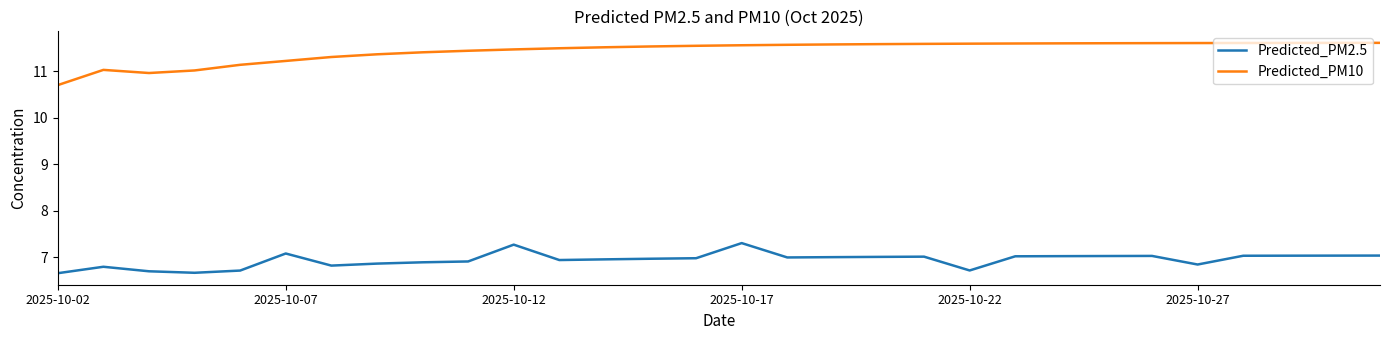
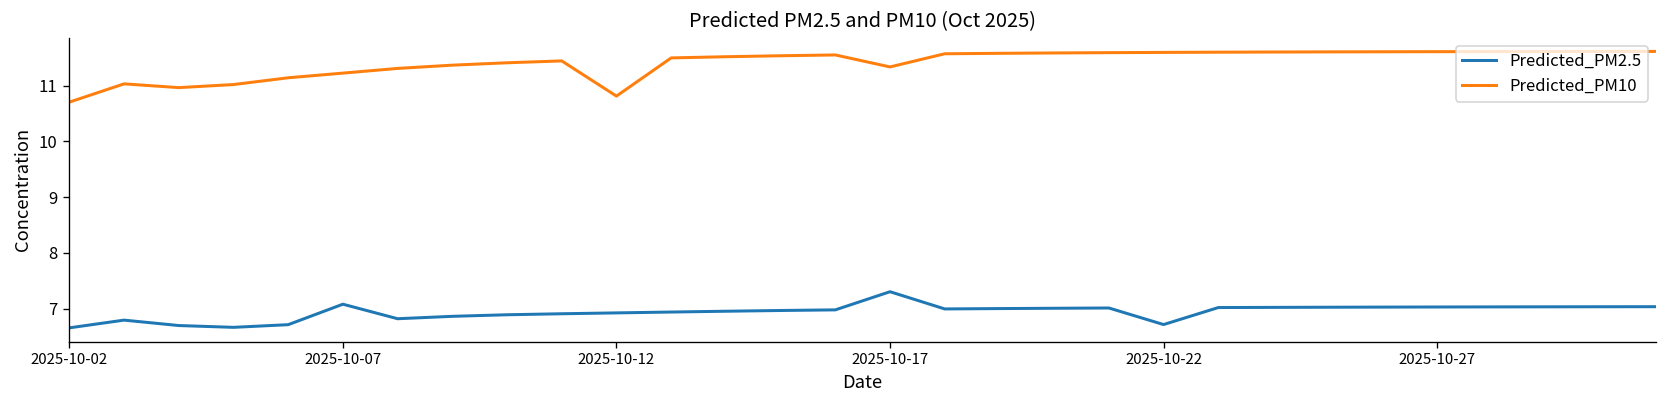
Predicted_PM2.5, 2025-10-12: 7.3 -> 6.9
Predicted_PM10, 2025-10-12: 11.5 -> 10.8
Predicted_PM10, 2025-10-17: 11.6 -> 11.3
Predicted_PM2.5, 2025-10-27: 6.8 -> 7.0
